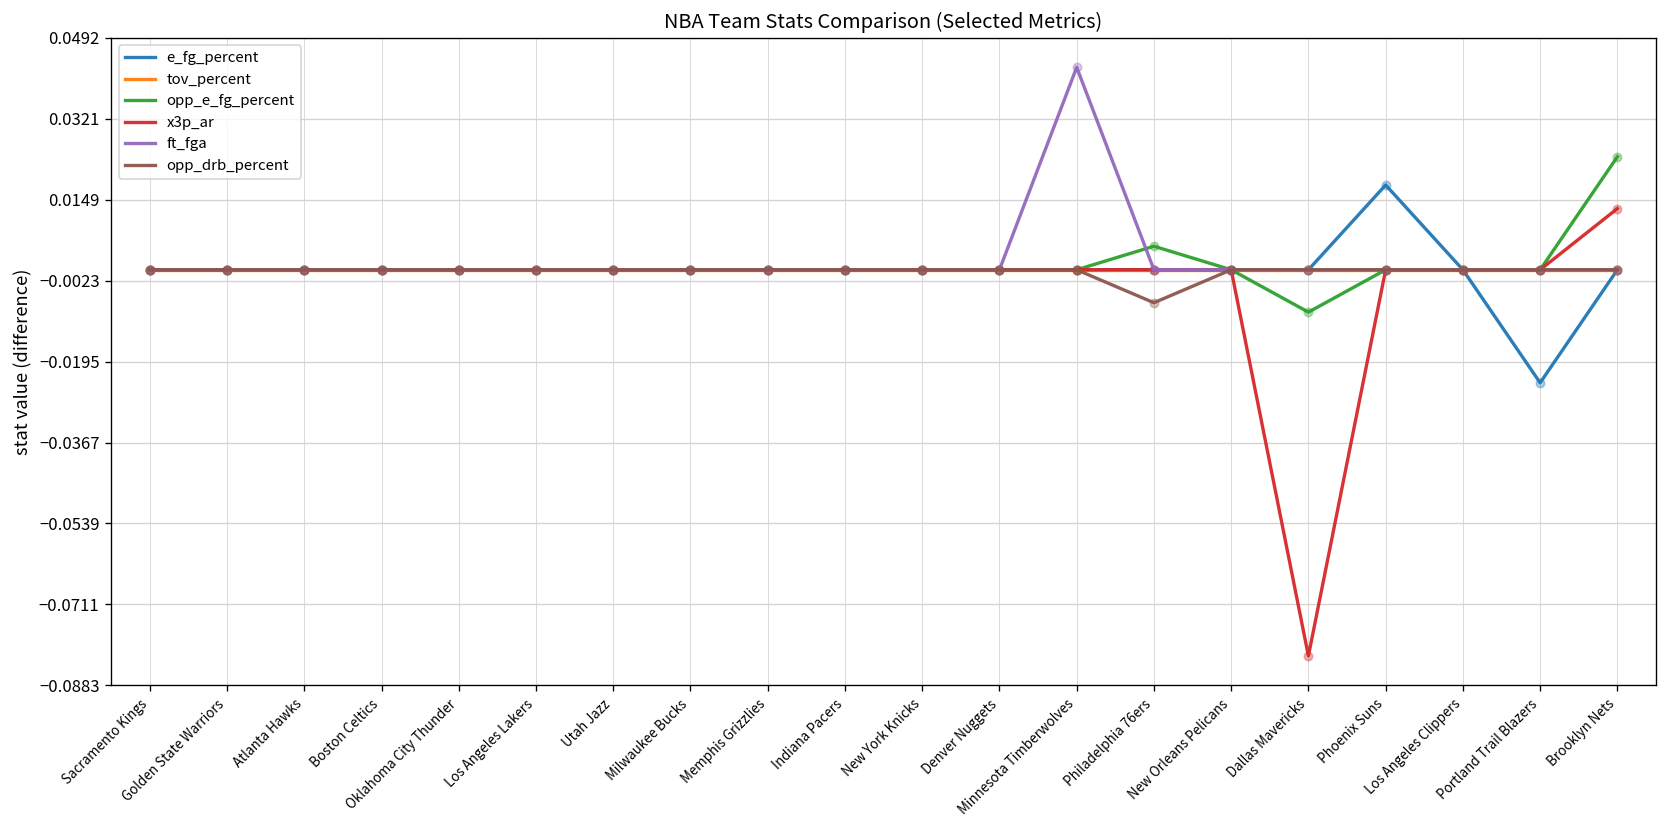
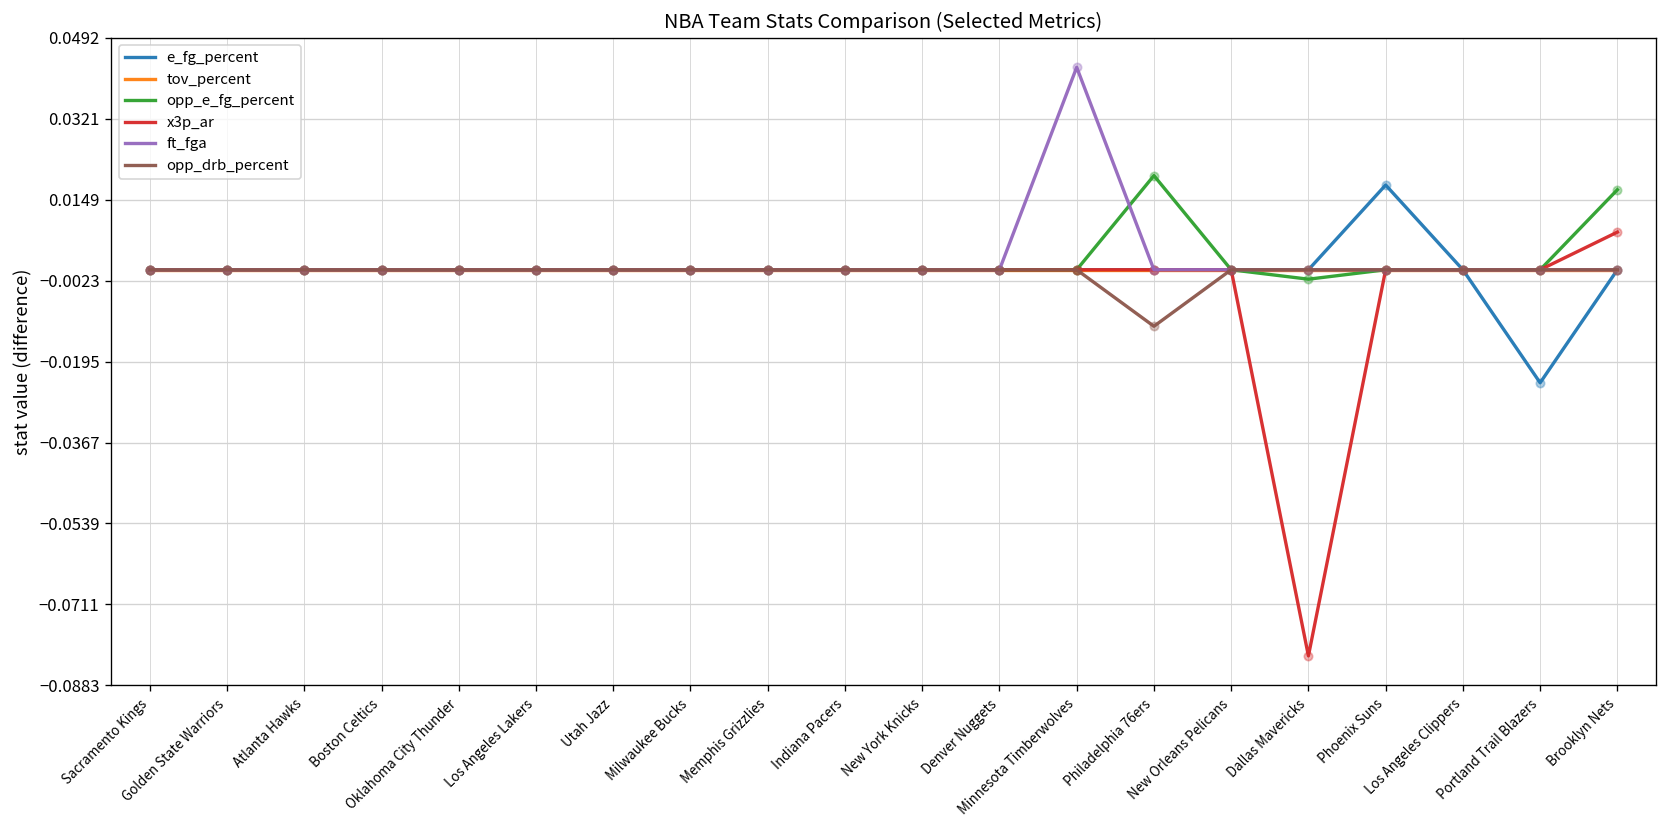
opp_e_fg_percent, Philadelphia 76ers: 0.005 -> 0.020
opp_drb_percent, Philadelphia 76ers: -0.007 -> -0.012
opp_e_fg_percent, Dallas Mavericks: -0.009 -> -0.002
opp_e_fg_percent, Brooklyn Nets: 0.024 -> 0.017
x3p_ar, Brooklyn Nets: 0.013 -> 0.008
